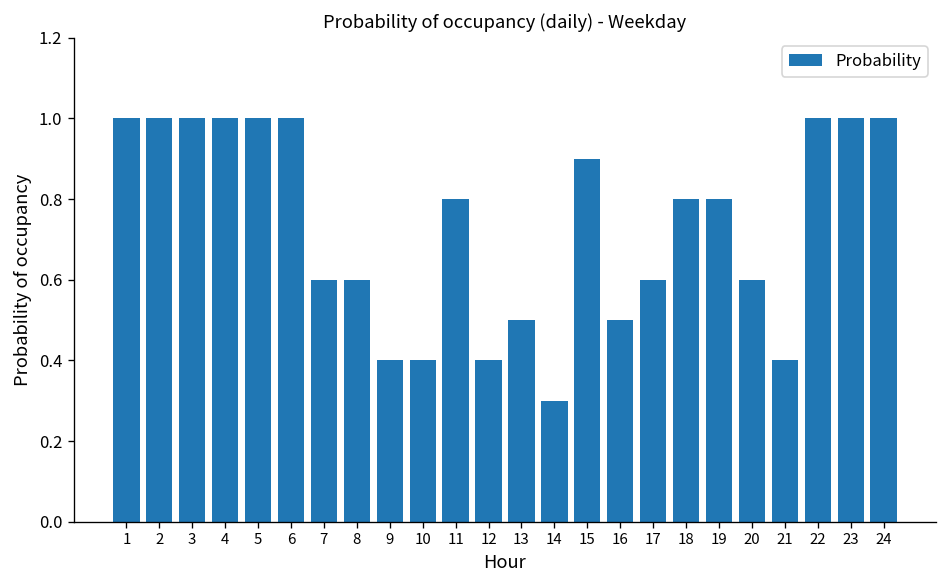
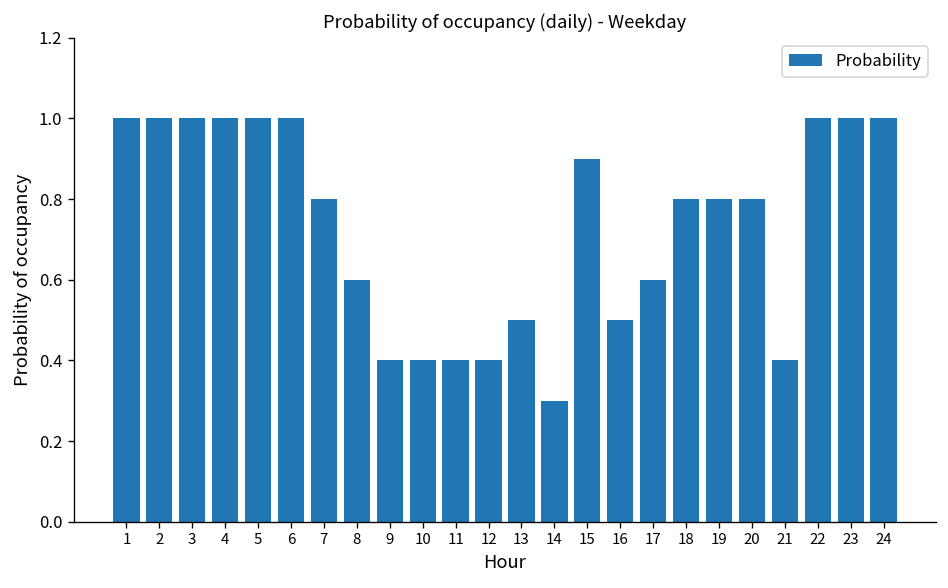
7: 0.6 -> 0.8
11: 0.8 -> 0.4
20: 0.6 -> 0.8
